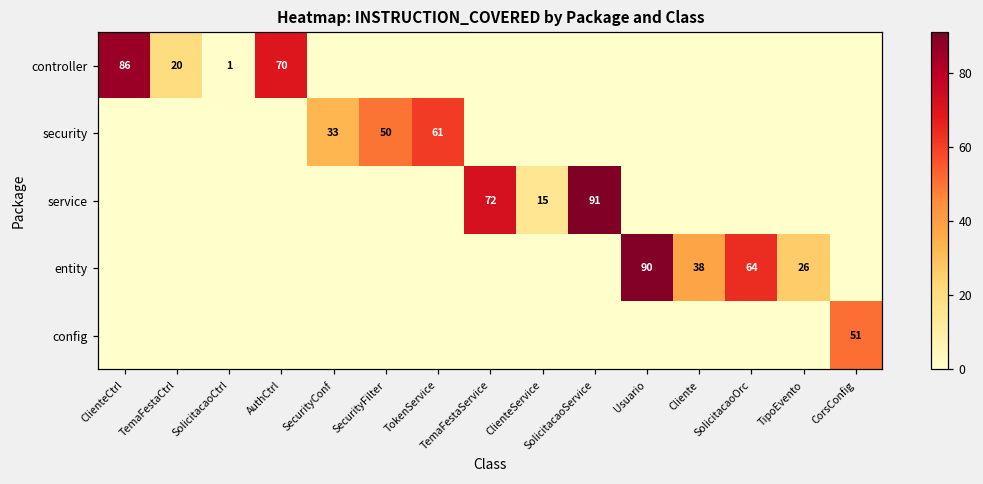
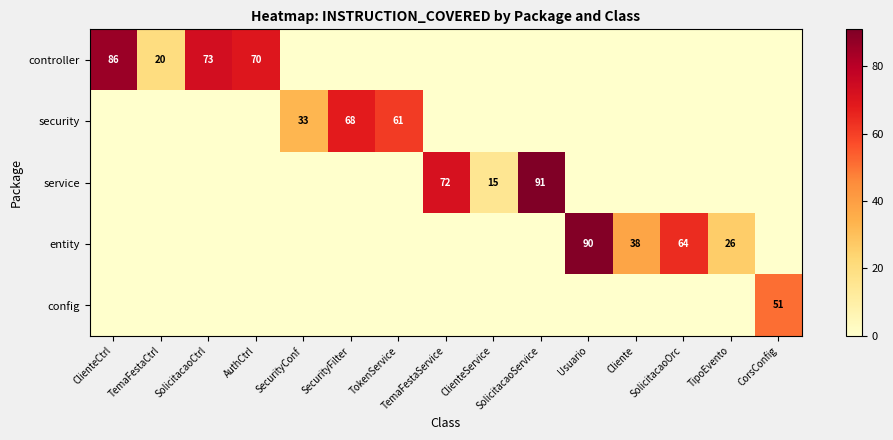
controller, SolicitacaoCtrl: 1 -> 73
security, SecurityFilter: 50 -> 68
